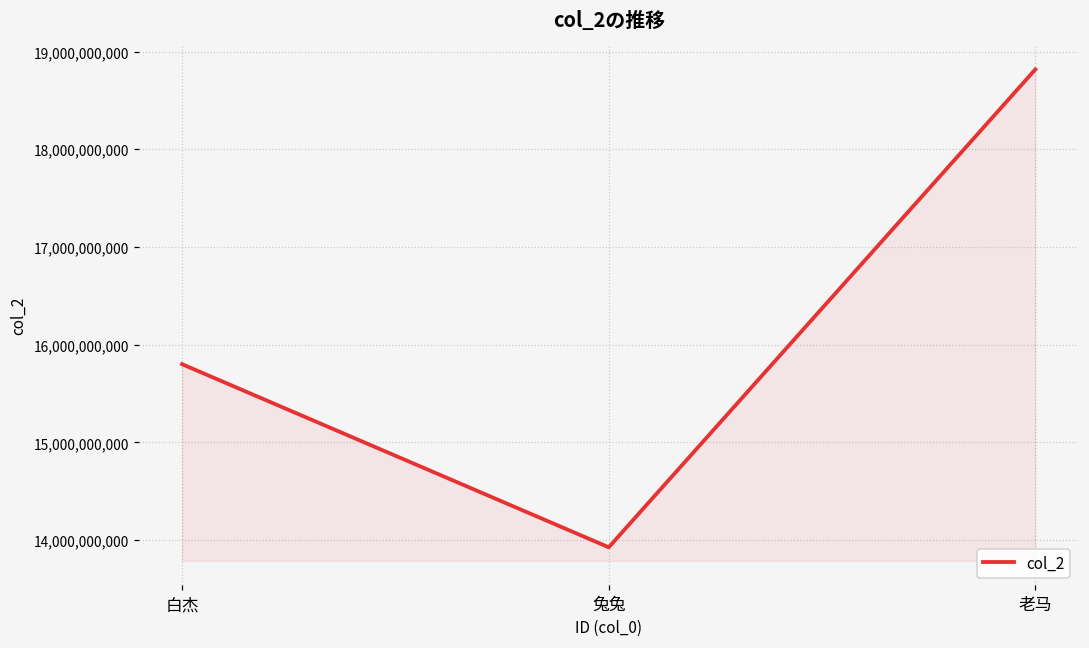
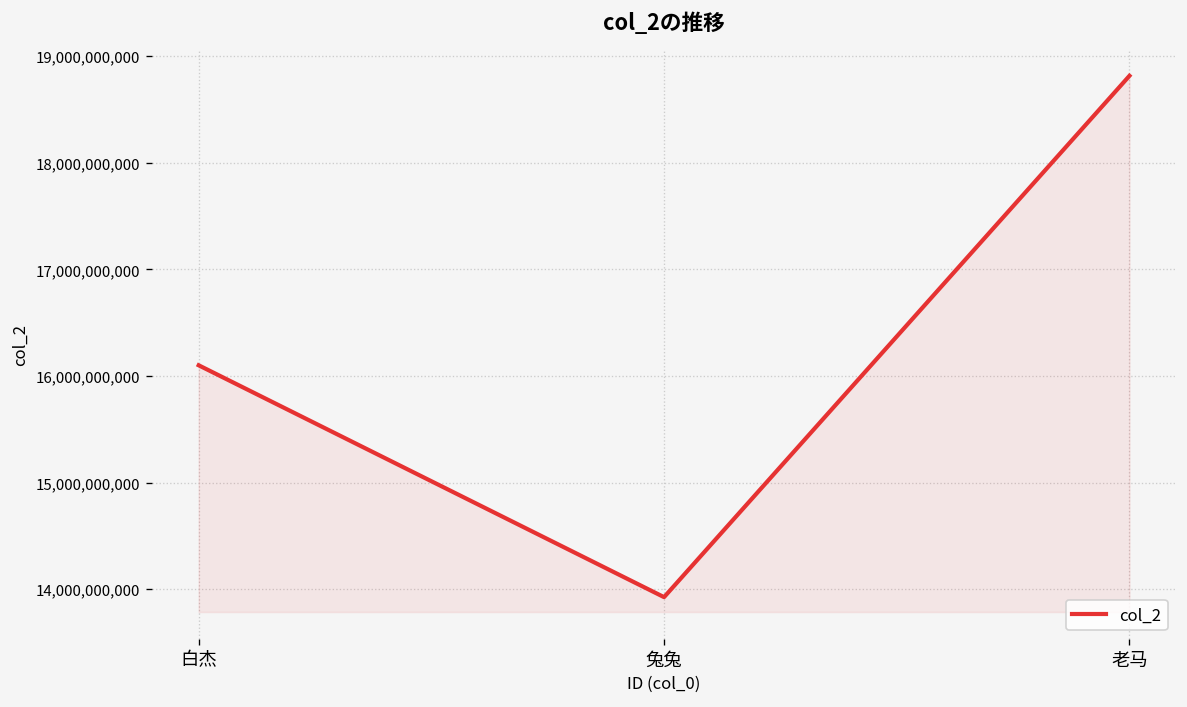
白杰: 15,800,000,000 -> 16,100,000,000
